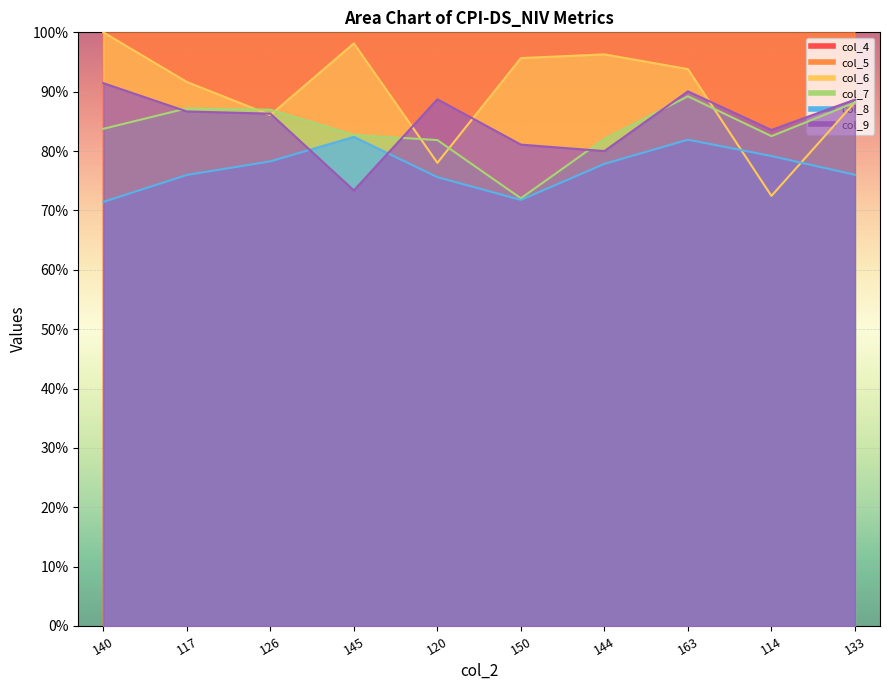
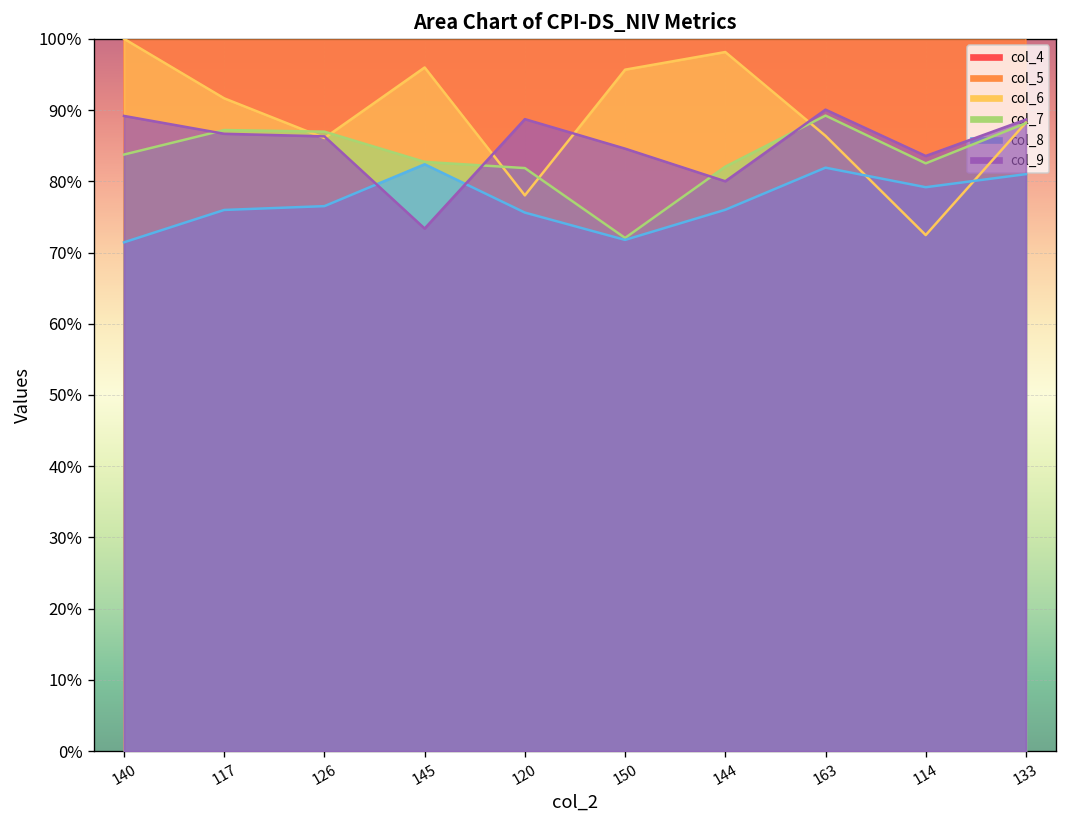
col_9, 140: 91% -> 89%
col_8, 126: 78% -> 77%
col_6, 145: 98% -> 96%
col_9, 150: 81% -> 85%
col_6, 144: 96% -> 98%
col_8, 144: 78% -> 76%
col_6, 163: 94% -> 86%
col_8, 133: 76% -> 81%
